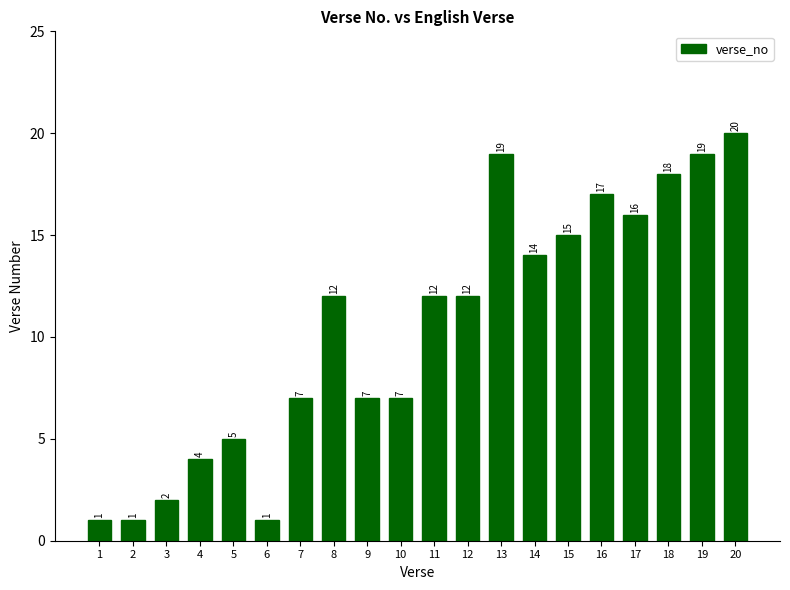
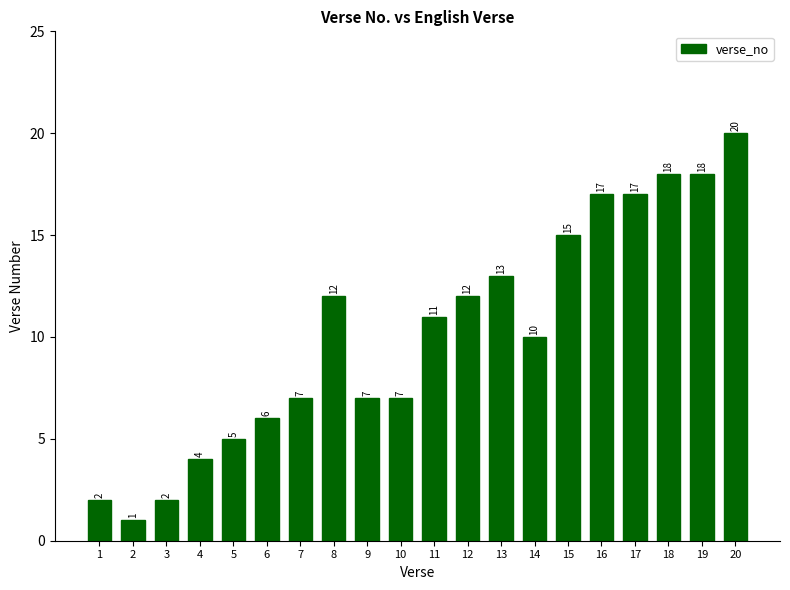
1: 1 -> 2
6: 1 -> 6
11: 12 -> 11
13: 19 -> 13
14: 14 -> 10
17: 16 -> 17
19: 19 -> 18
